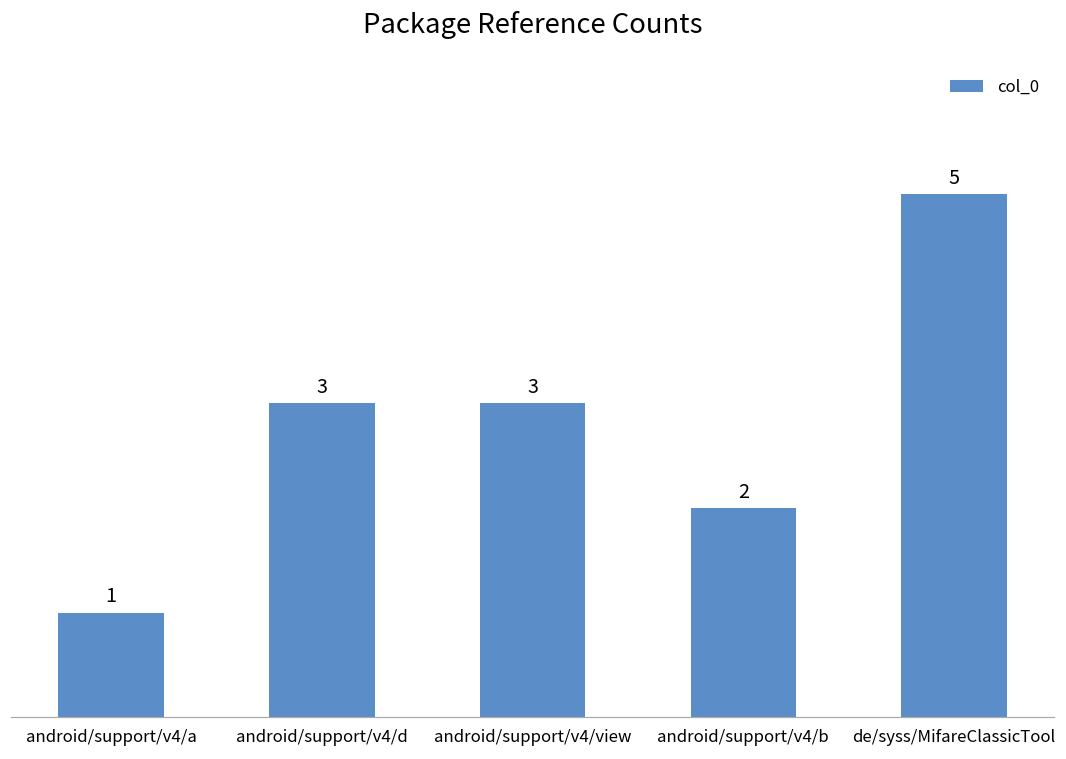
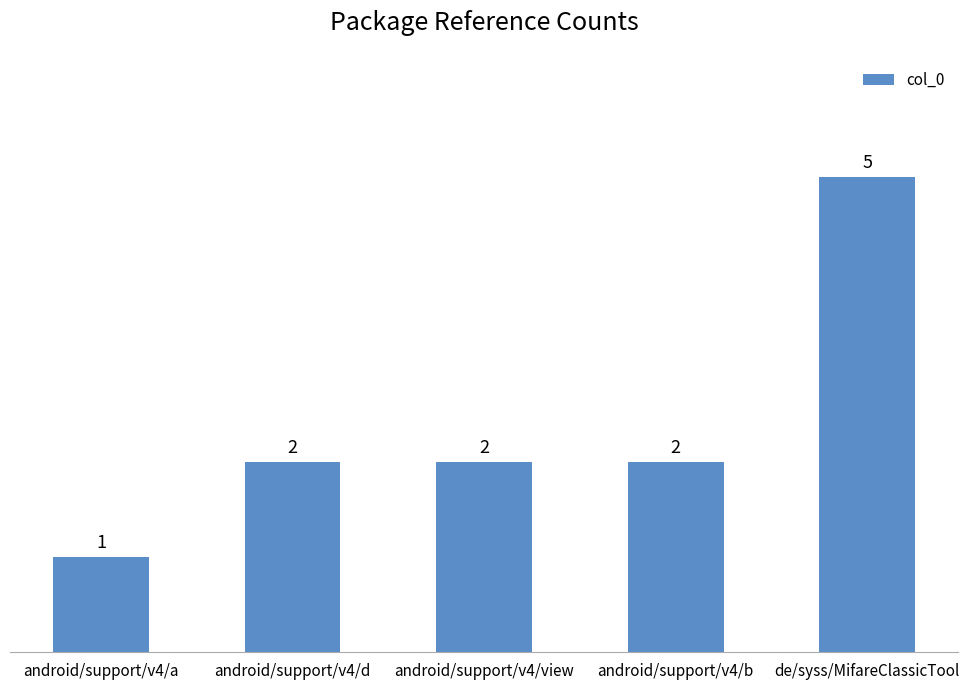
android/support/v4/d: 3 -> 2
android/support/v4/view: 3 -> 2
